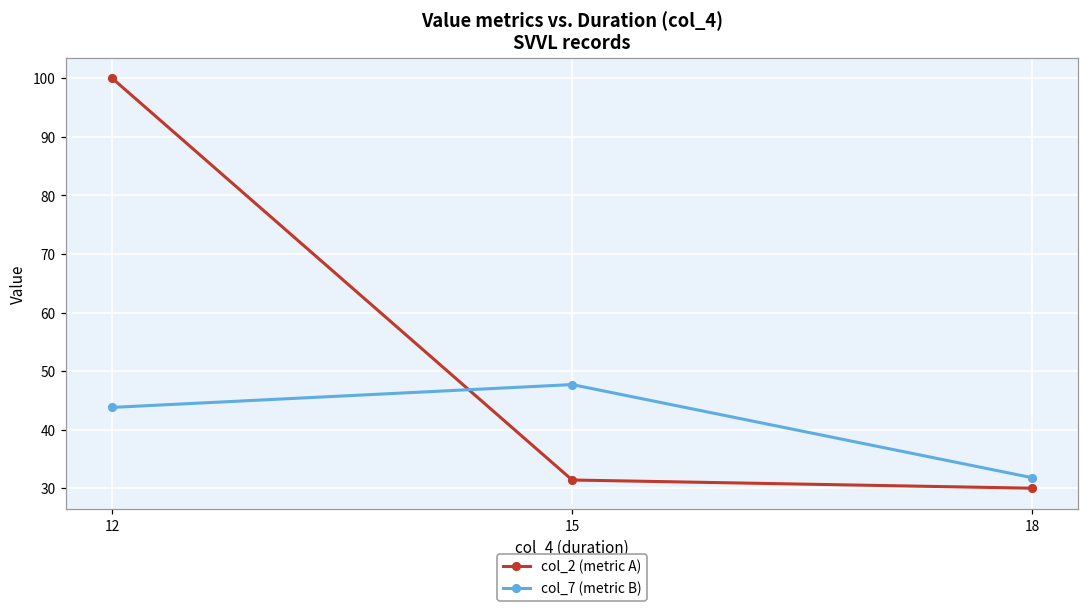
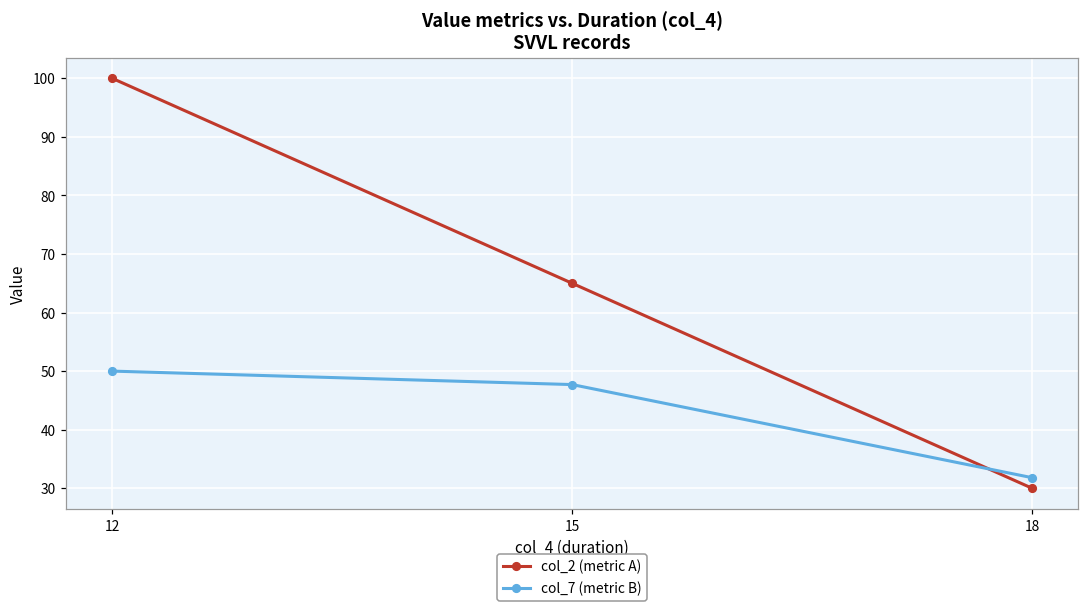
col_7 (metric B), 12: 44 -> 50
col_2 (metric A), 15: 31 -> 65
